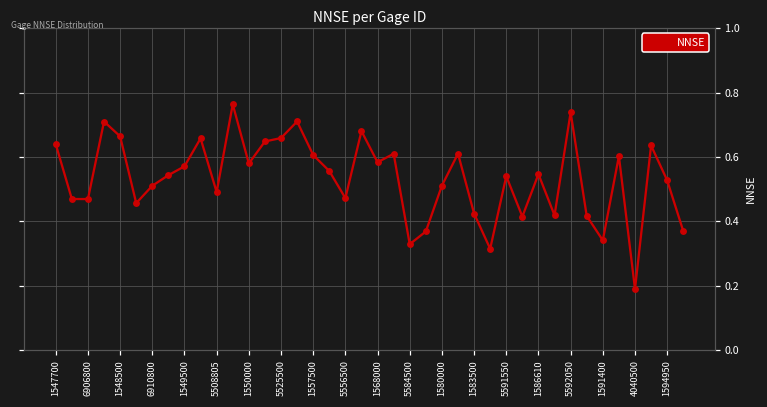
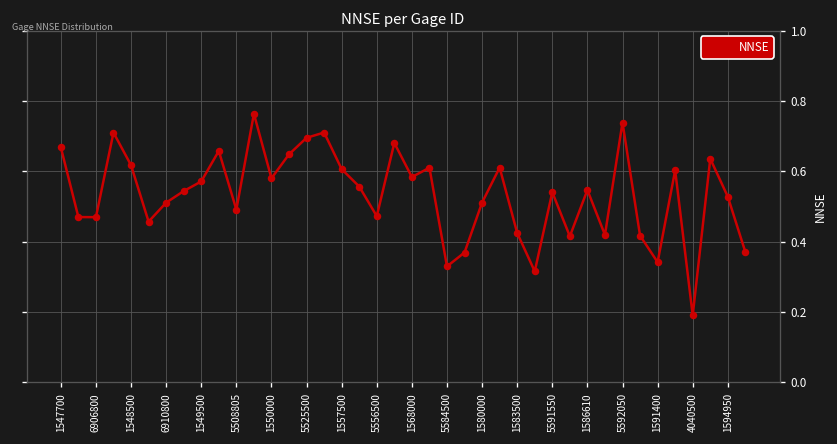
1547700: 0.64 -> 0.67
1548500: 0.66 -> 0.62
5525500: 0.66 -> 0.70
